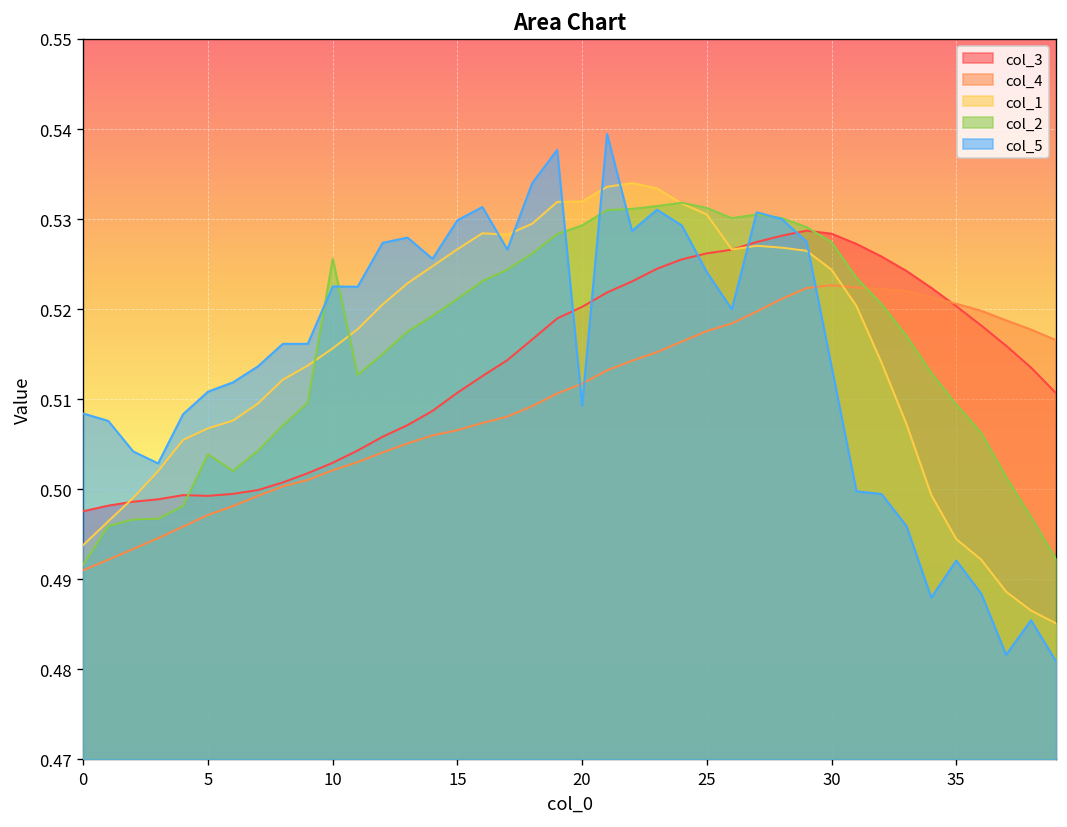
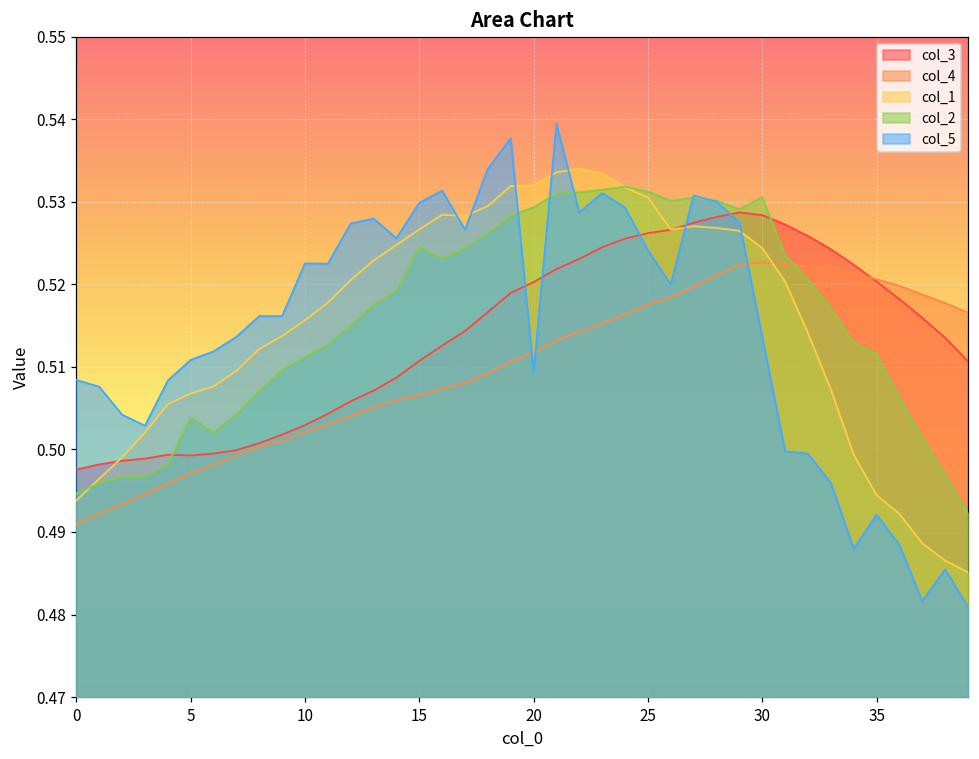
col_2, 0: 0.492 -> 0.495
col_2, 10: 0.526 -> 0.511
col_2, 15: 0.521 -> 0.525
col_2, 30: 0.527 -> 0.531
col_2, 35: 0.509 -> 0.512
